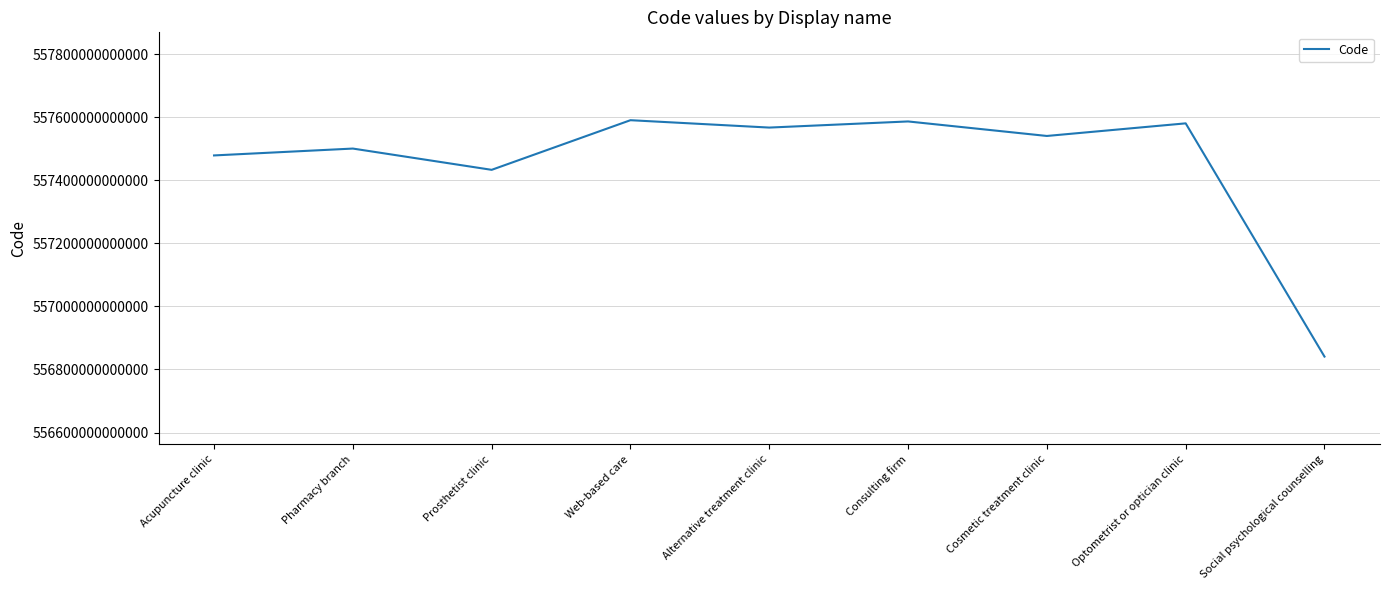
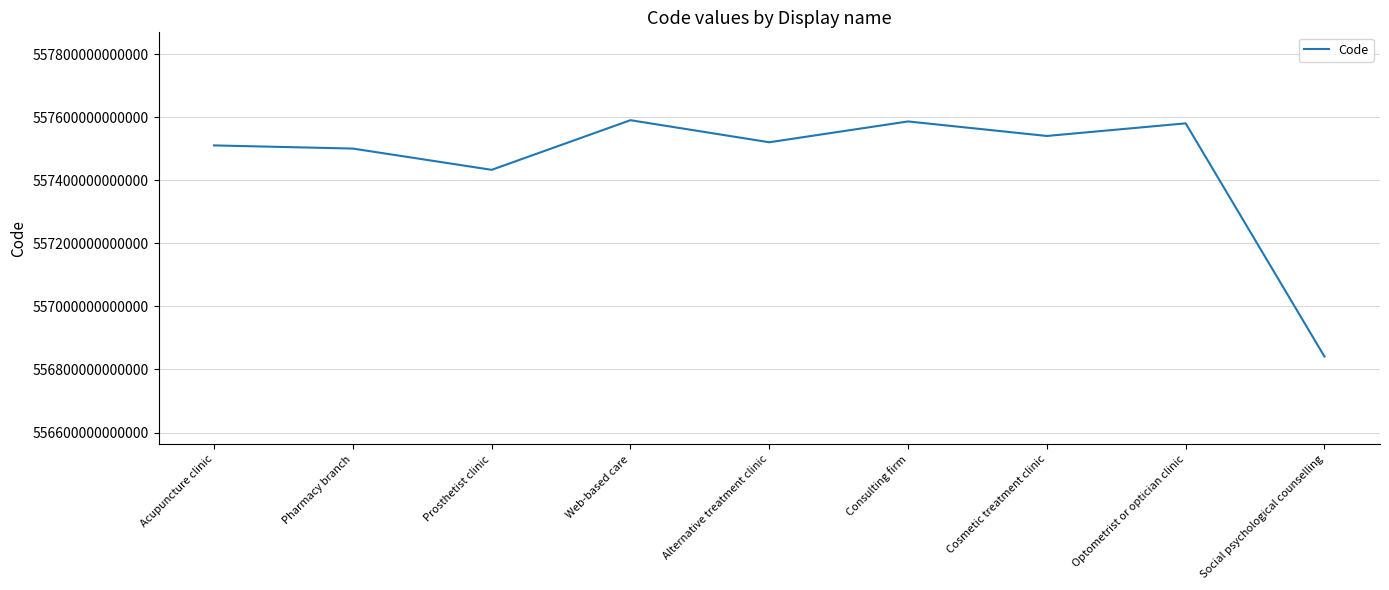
Acupuncture clinic: 557480000000000 -> 557510000000000
Alternative treatment clinic: 557570000000000 -> 557520000000000
